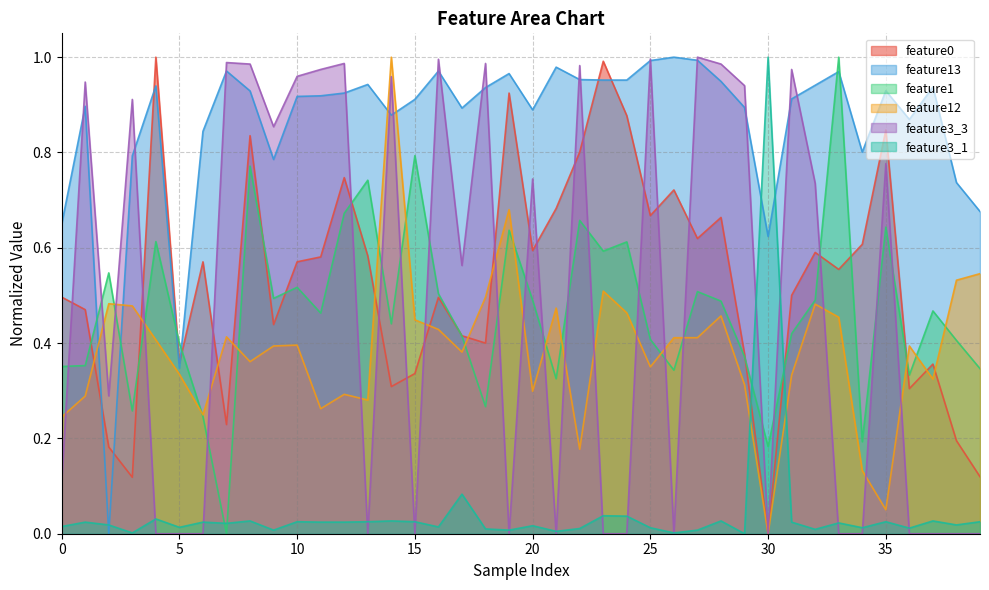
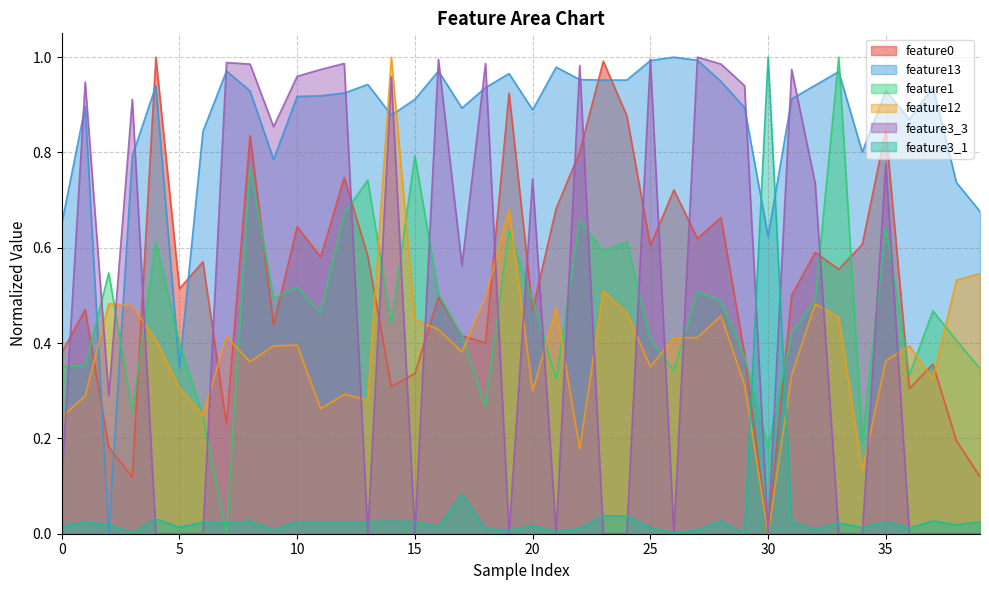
feature0, 0: 0.50 -> 0.38
feature0, 5: 0.36 -> 0.51
feature12, 5: 0.33 -> 0.31
feature0, 10: 0.57 -> 0.64
feature0, 20: 0.59 -> 0.47
feature0, 25: 0.67 -> 0.60
feature12, 35: 0.05 -> 0.36
